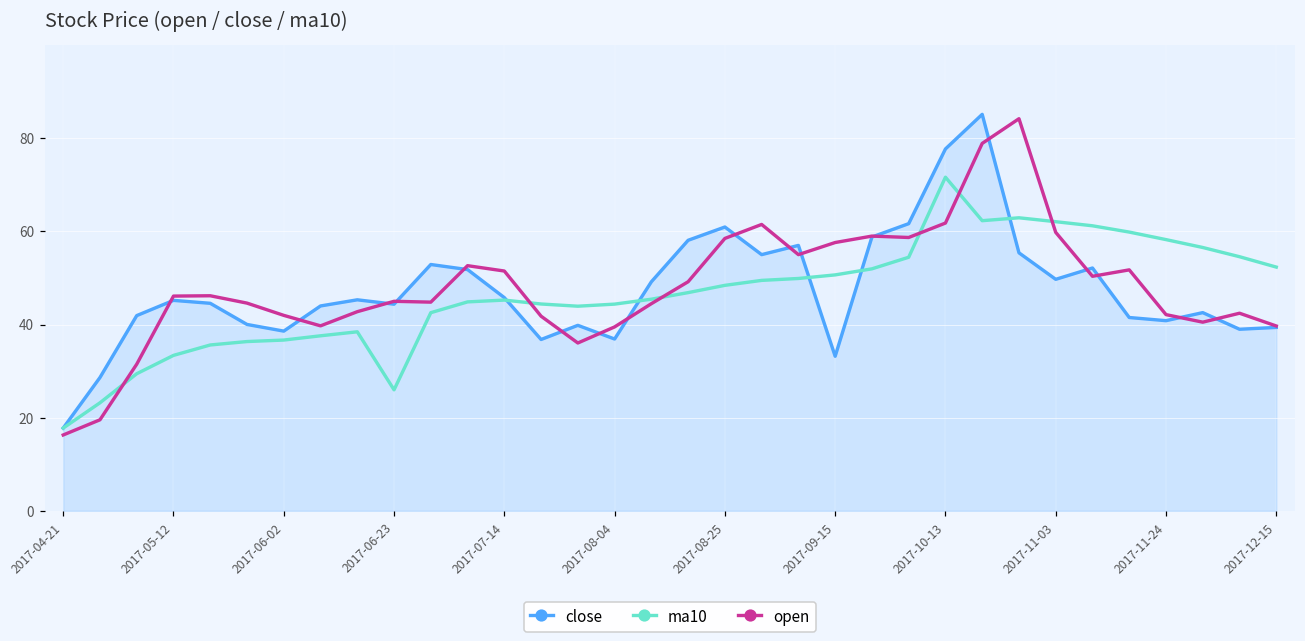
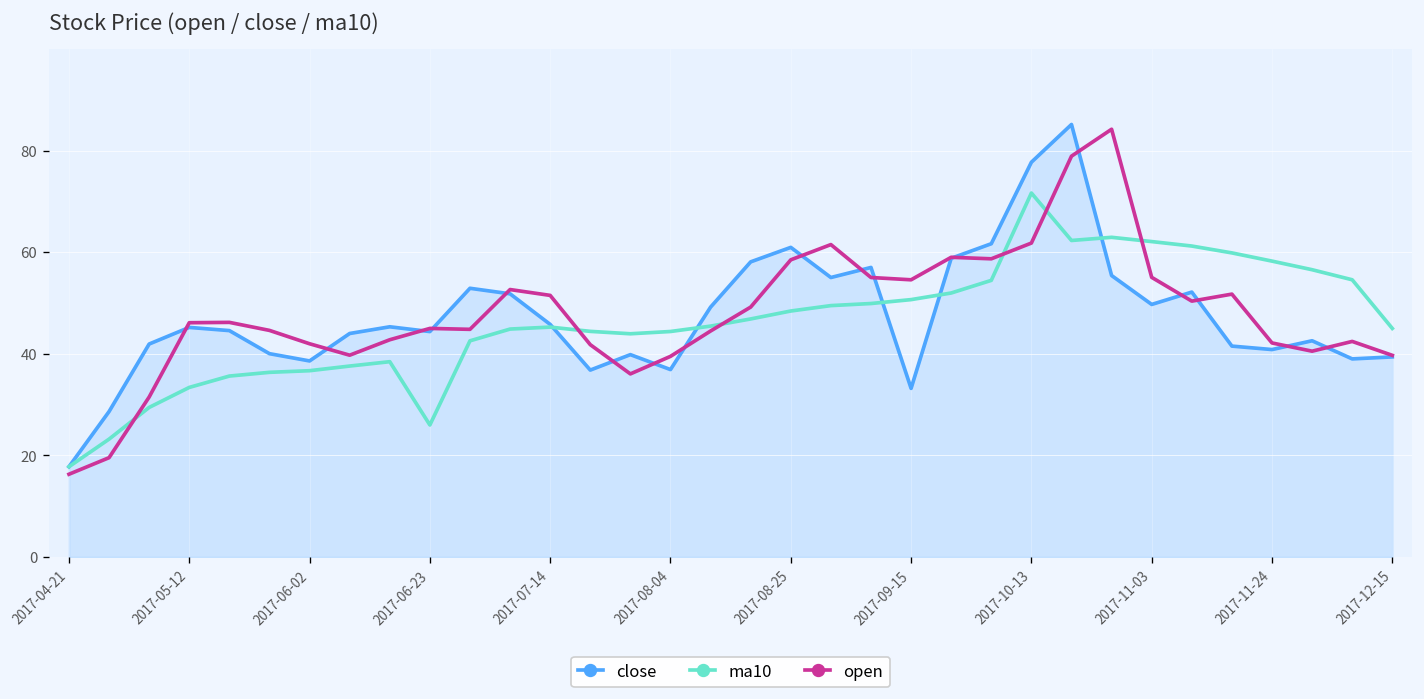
open, 2017-09-15: 58 -> 55
open, 2017-11-03: 60 -> 55
ma10, 2017-12-15: 52 -> 45
